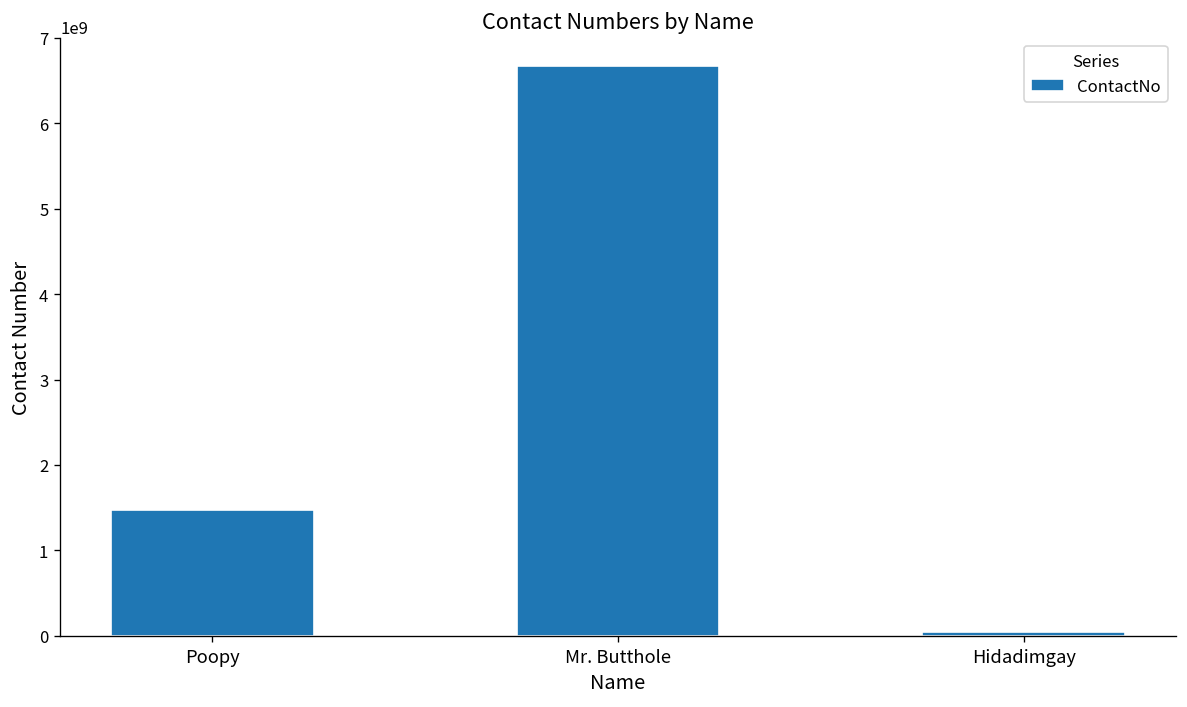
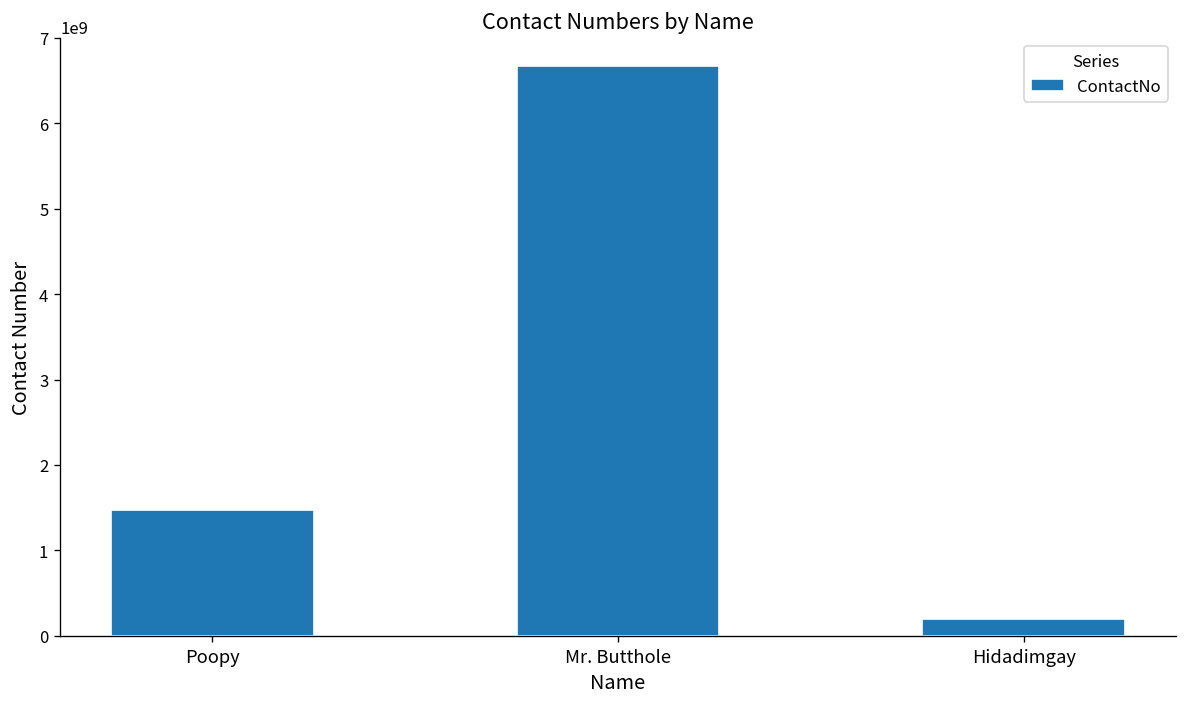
Hidadimgay: 0 -> 200000000
